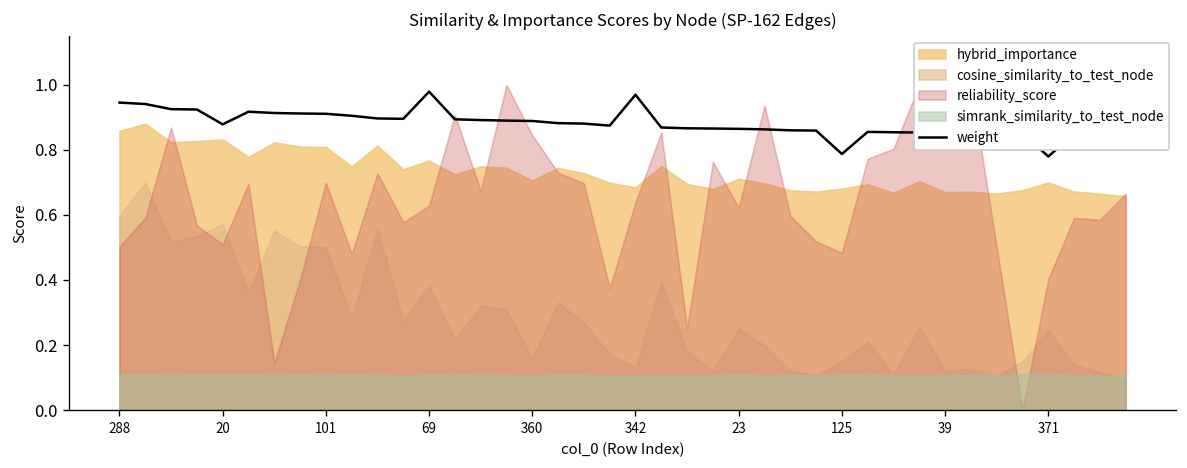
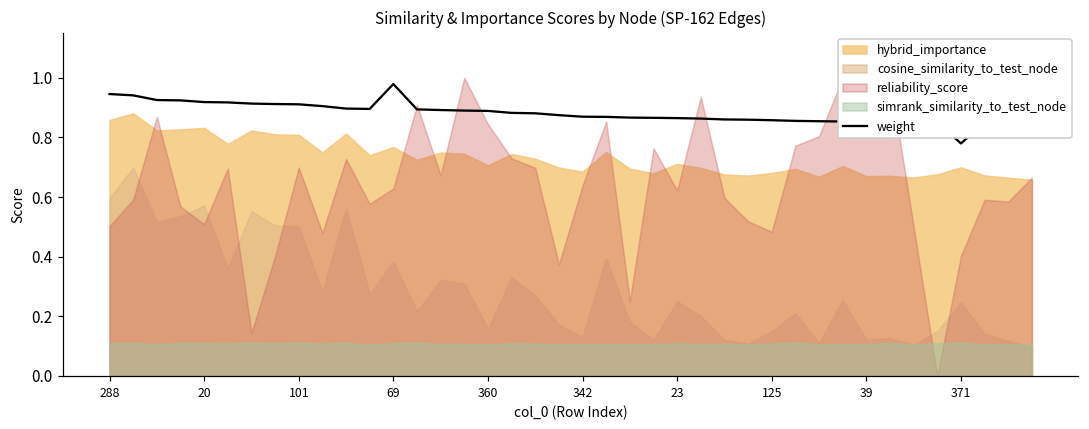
weight, 20: 0.88 -> 0.92
weight, 342: 0.97 -> 0.87
weight, 125: 0.79 -> 0.86
